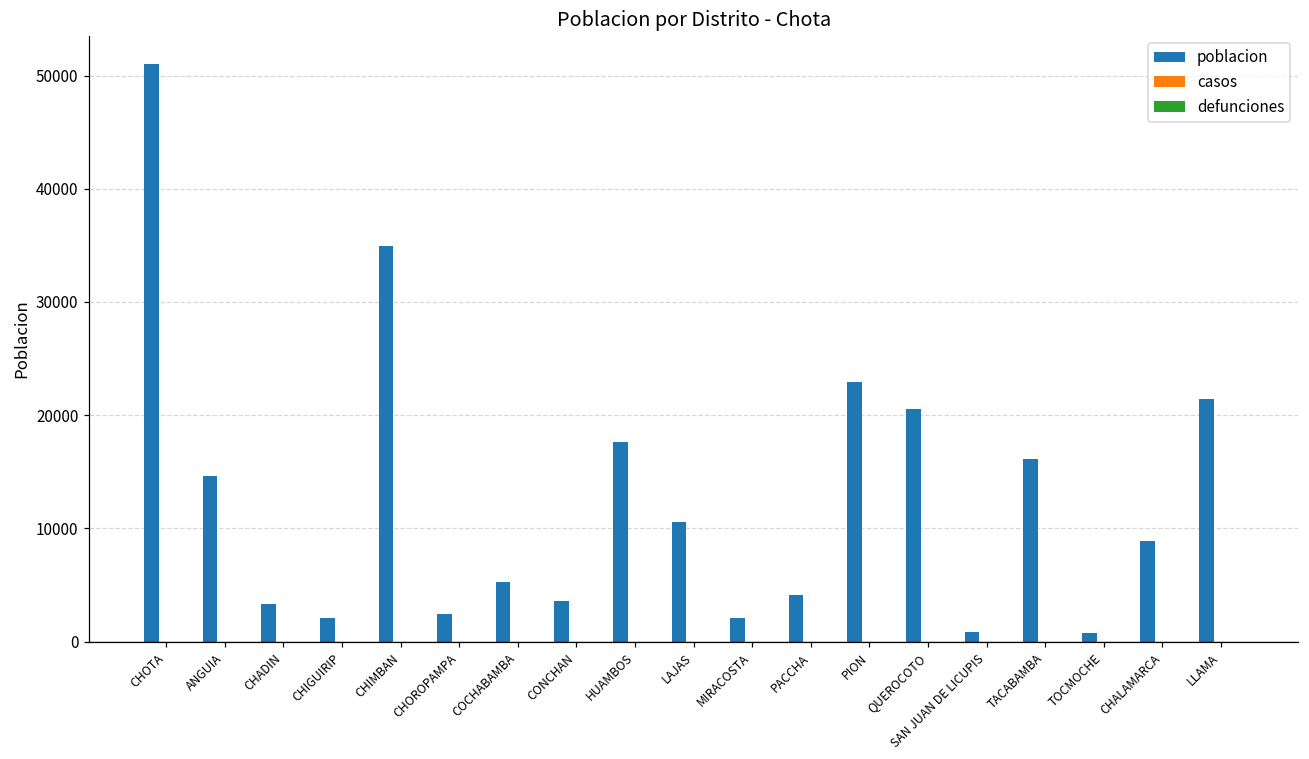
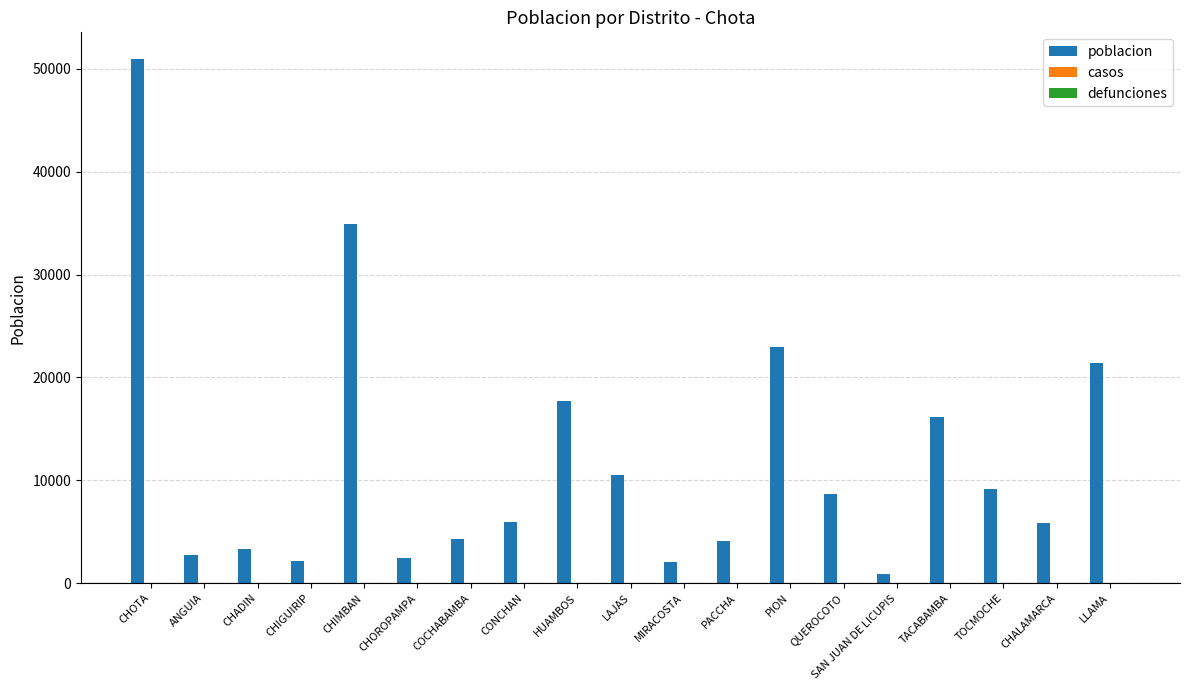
poblacion, ANGUIA: 14600 -> 2800
poblacion, COCHABAMBA: 5200 -> 4300
poblacion, CONCHAN: 3600 -> 5900
poblacion, QUEROCOTO: 20500 -> 8600
poblacion, TOCMOCHE: 700 -> 9100
poblacion, CHALAMARCA: 8800 -> 5800
